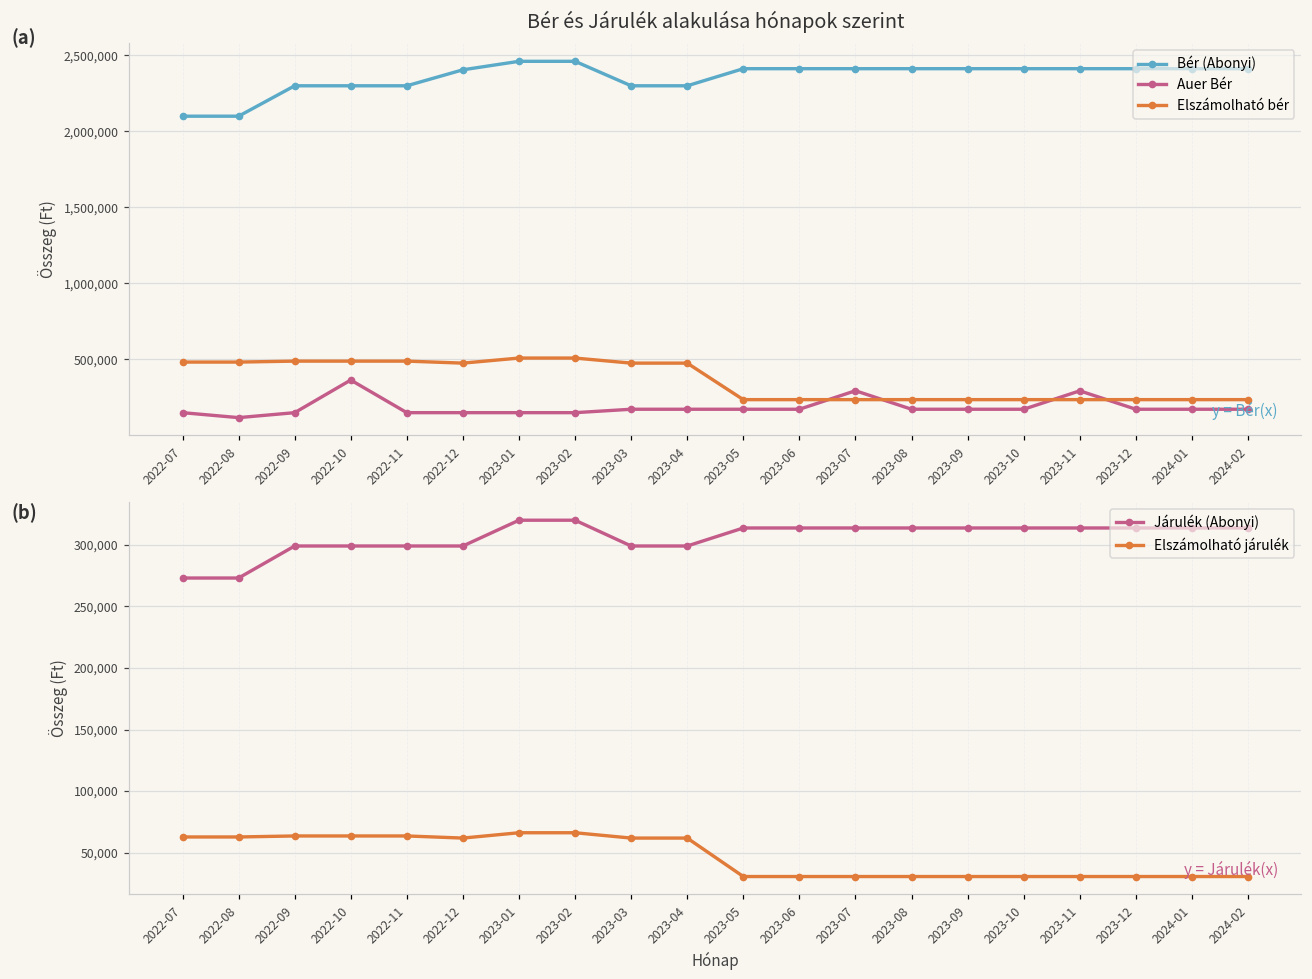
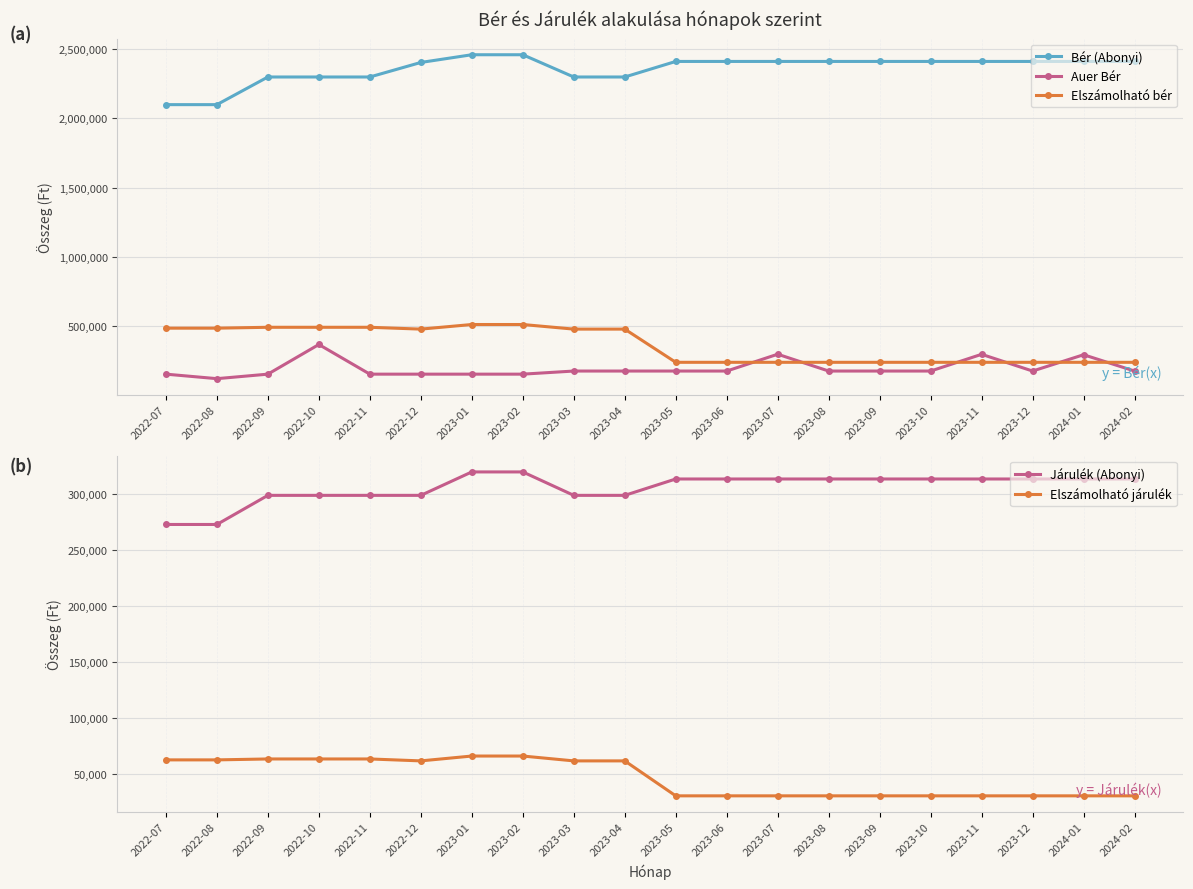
Bér és Járulék alakulása hónapok szerint, Auer Bér, 2024-01: 170,000 -> 290,000
